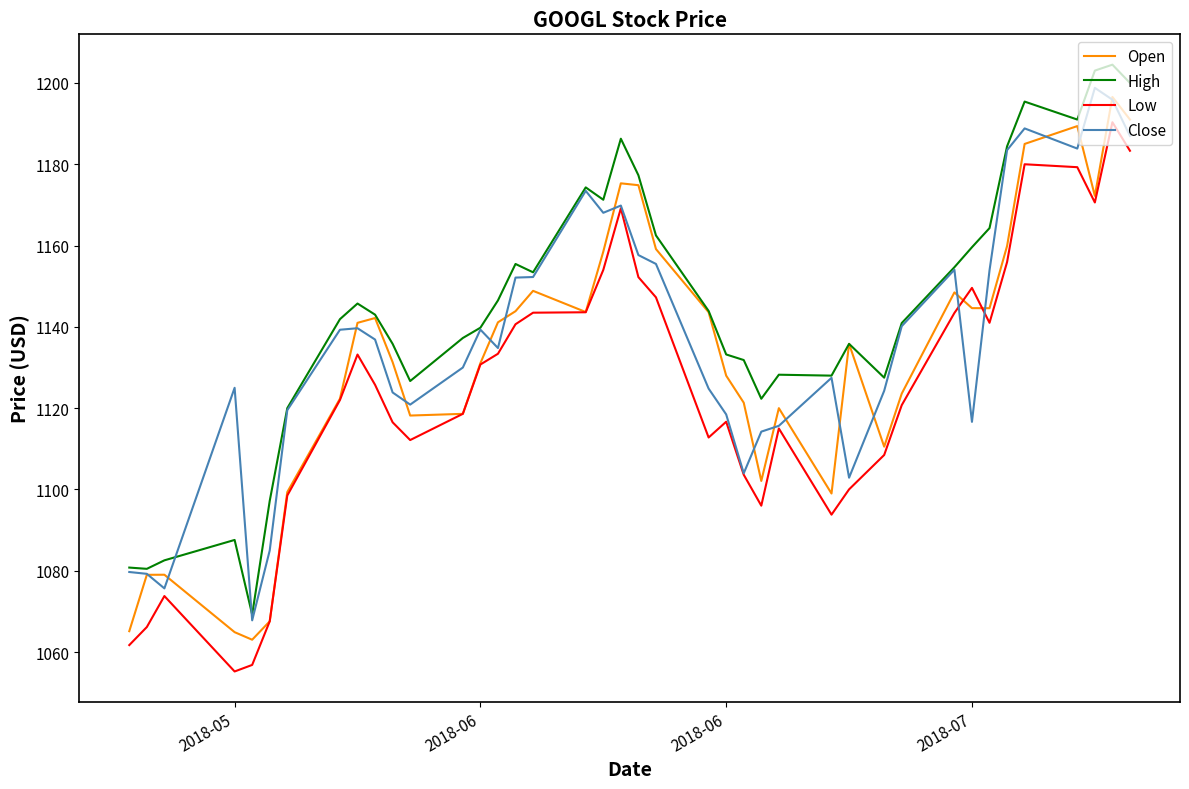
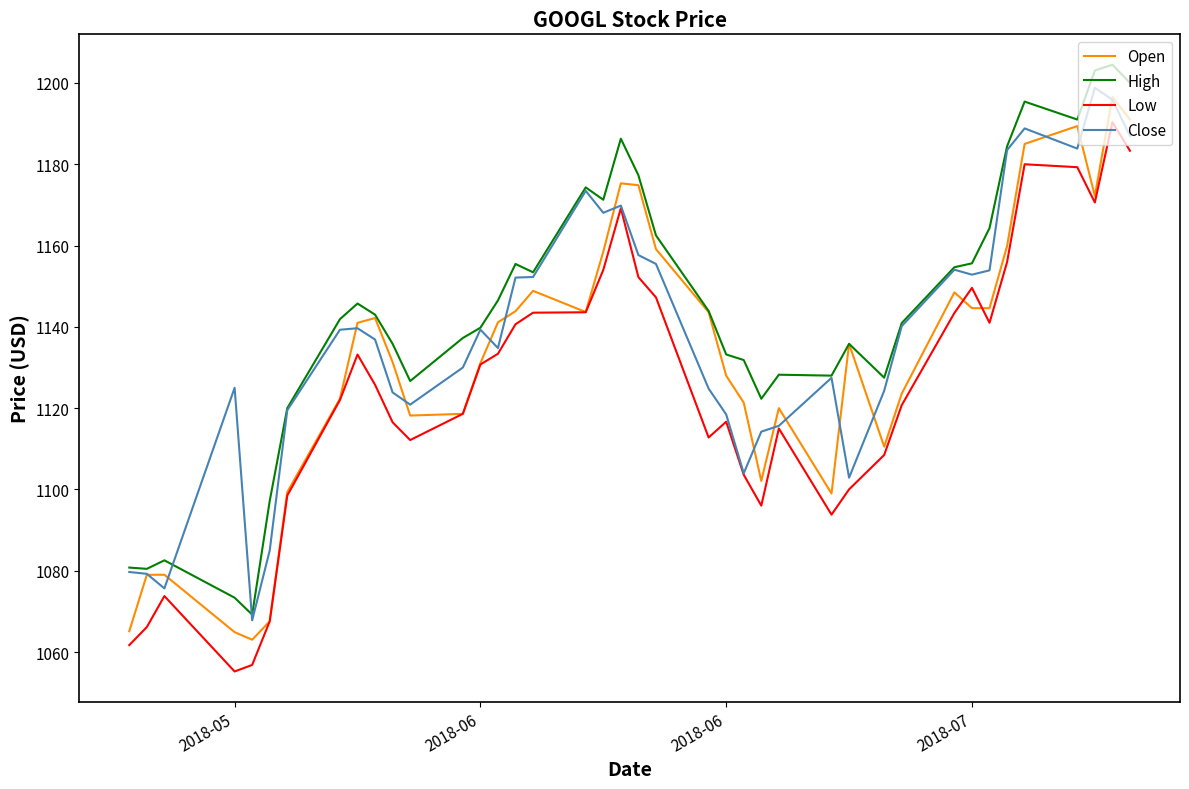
High, 2018-05: 1088 -> 1073
High, 2018-07: 1160 -> 1156
Close, 2018-07: 1117 -> 1153
